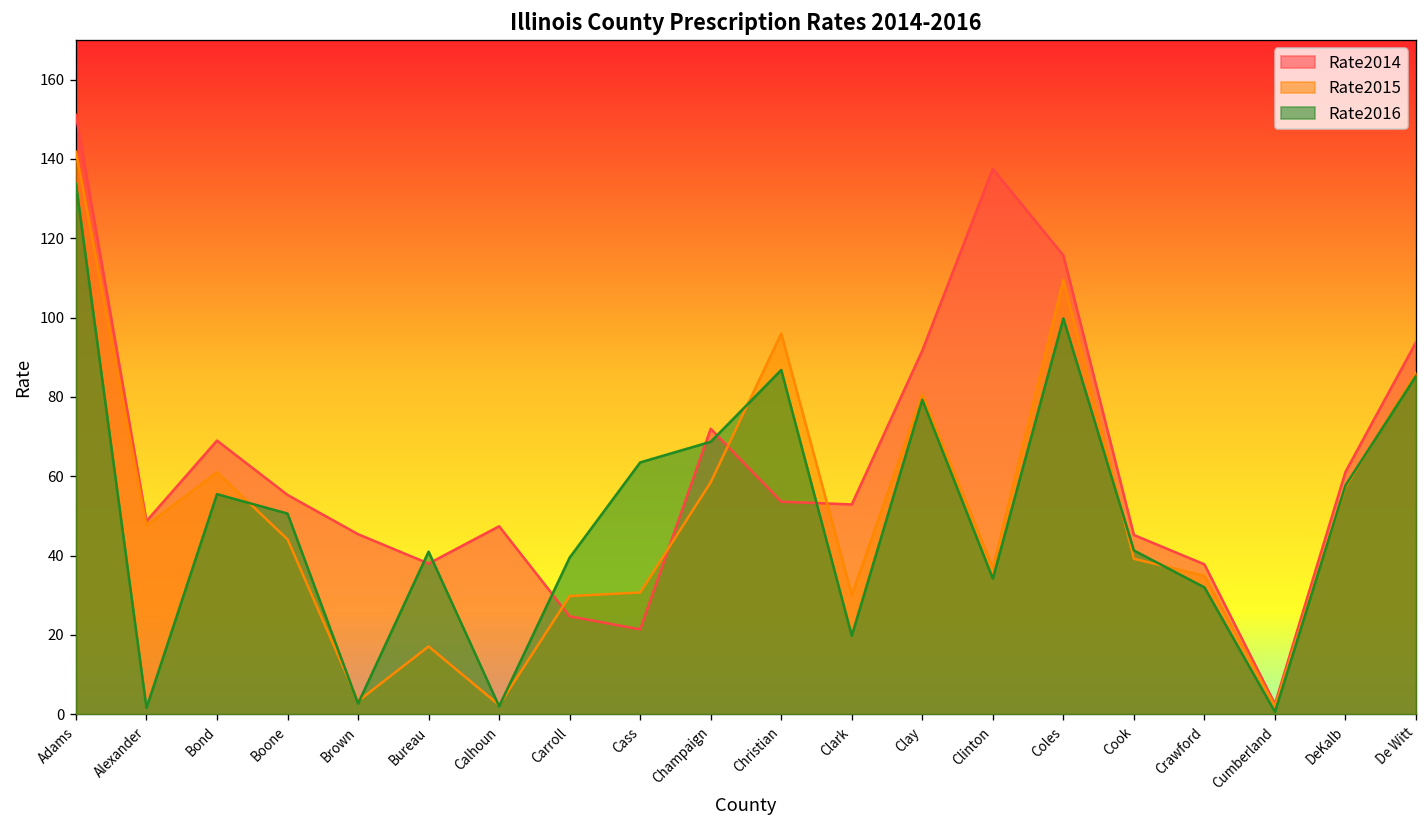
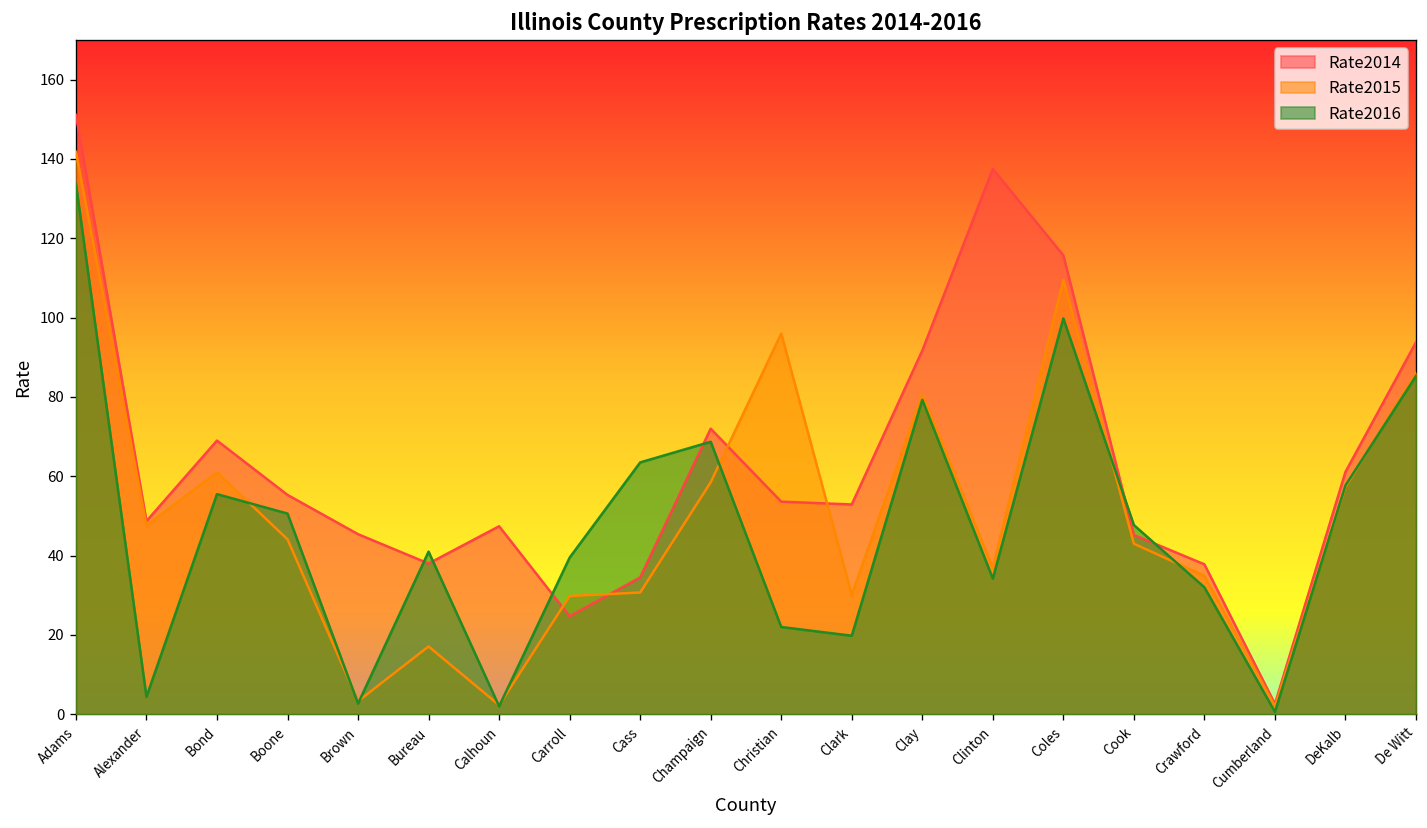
Rate2016, Alexander: 2 -> 4
Rate2014, Cass: 21 -> 35
Rate2016, Christian: 87 -> 22
Rate2015, Cook: 39 -> 43
Rate2016, Cook: 41 -> 48
